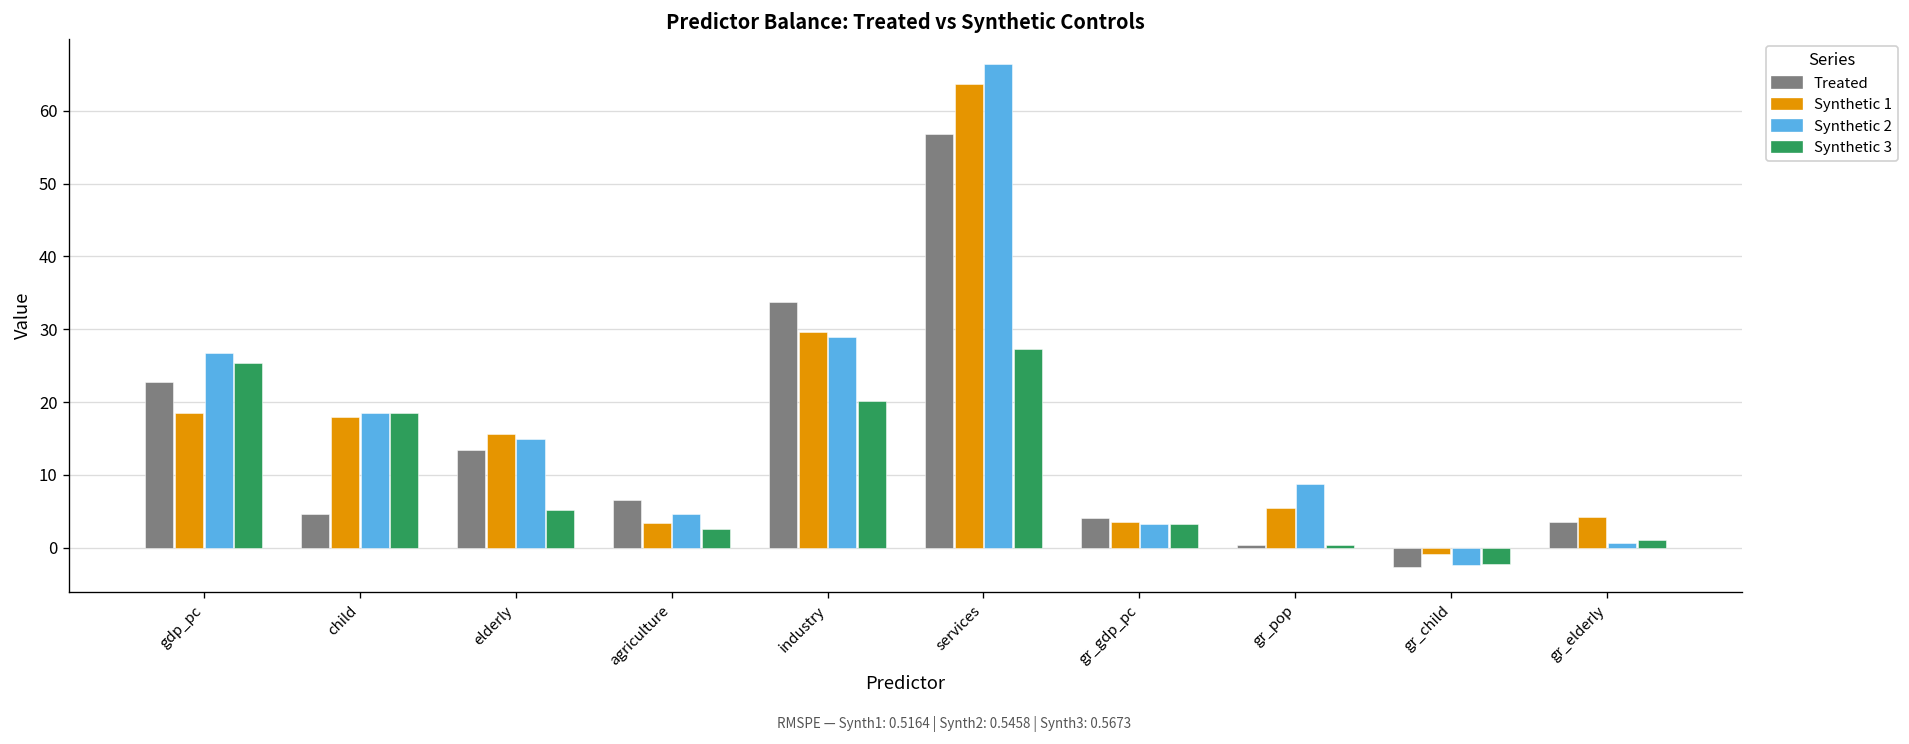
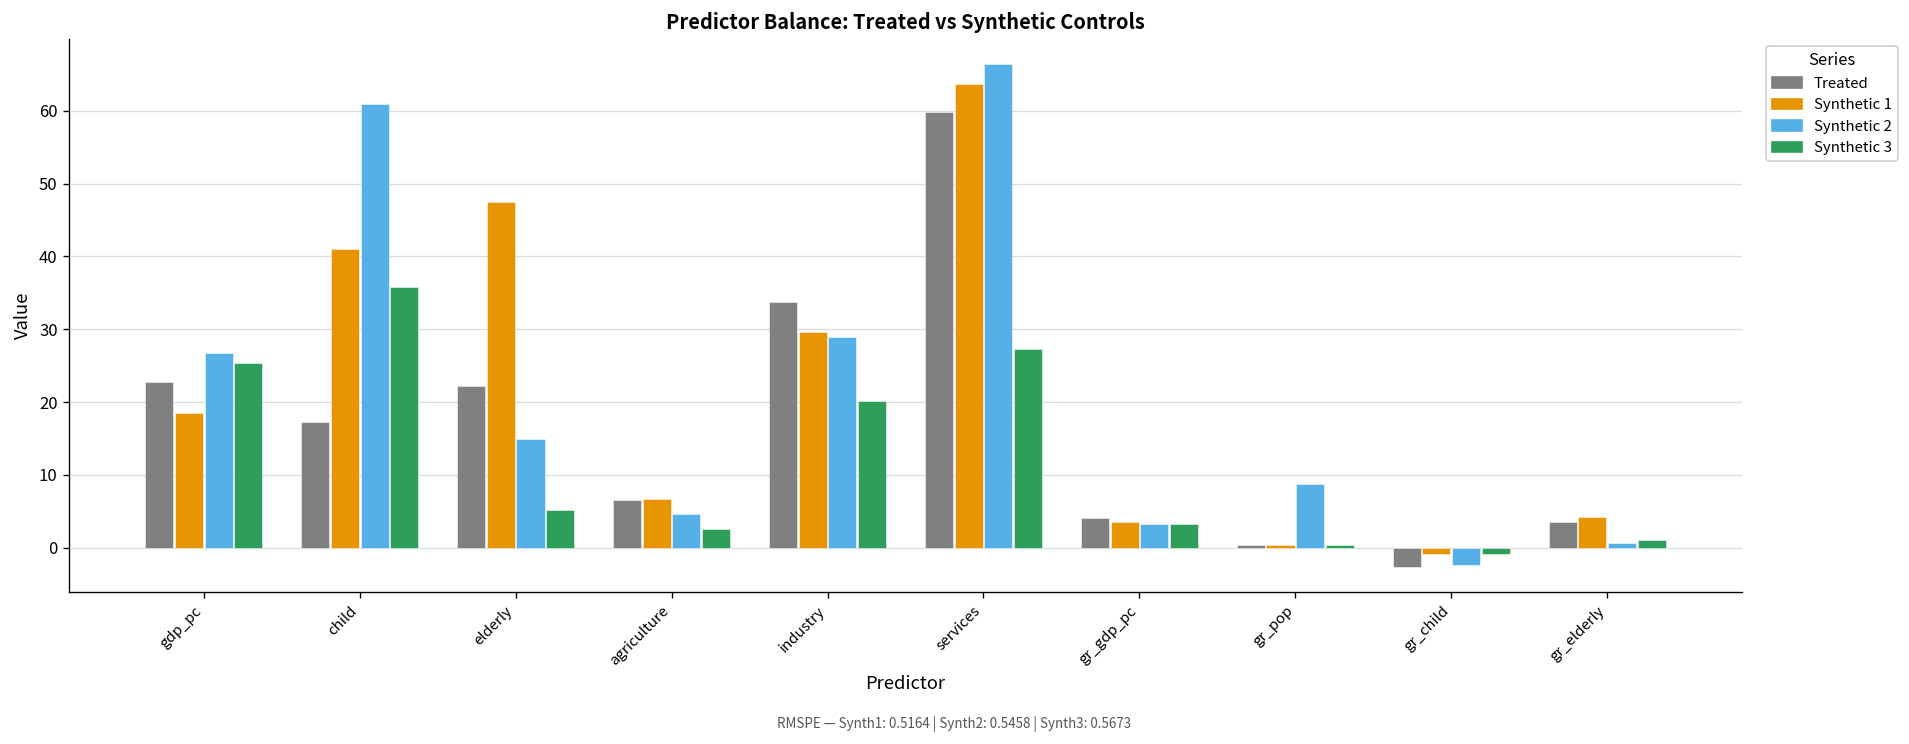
Treated, child: 5 -> 17
Synthetic 1, child: 18 -> 41
Synthetic 2, child: 19 -> 61
Synthetic 3, child: 18 -> 36
Treated, elderly: 13 -> 22
Synthetic 1, elderly: 16 -> 48
Synthetic 1, agriculture: 3 -> 7
Treated, services: 57 -> 60
Synthetic 1, gr_pop: 6 -> 0
Synthetic 3, gr_child: -2 -> -1
